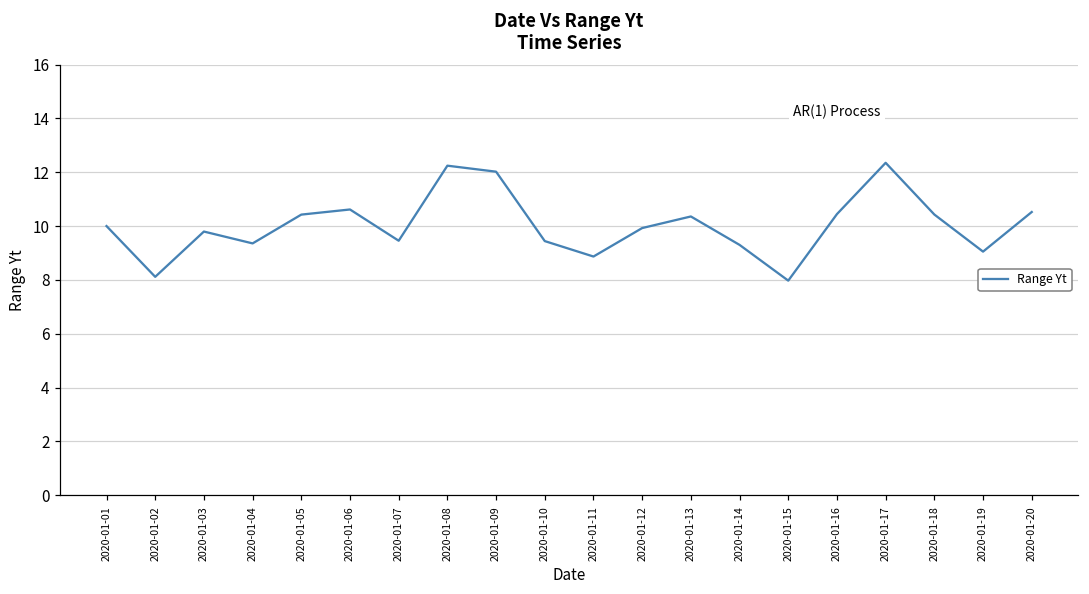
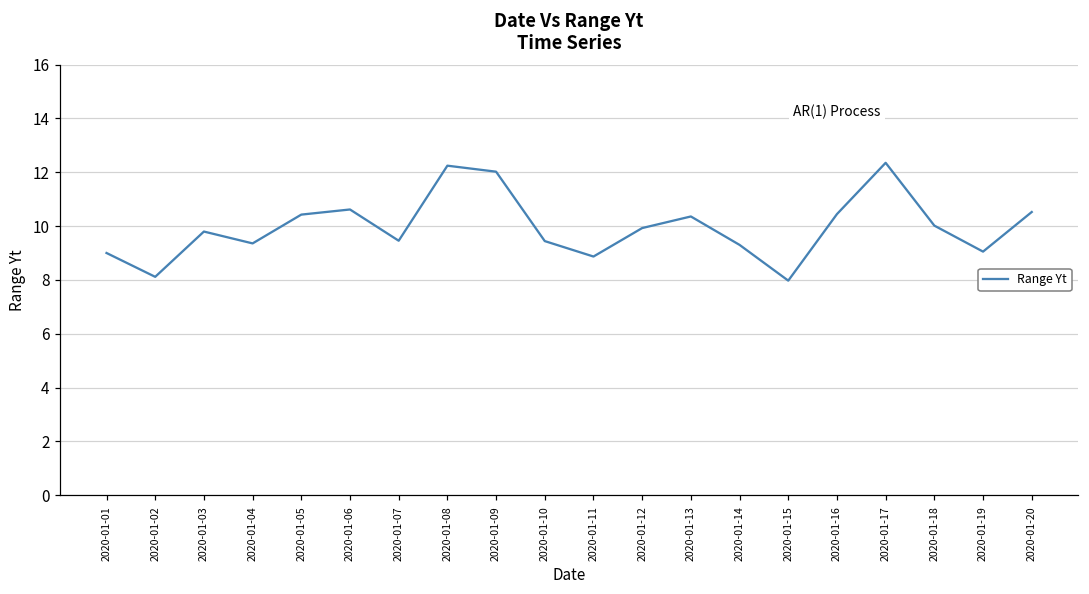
2020-01-01: 10 -> 9
2020-01-18: 10.4 -> 10.0
